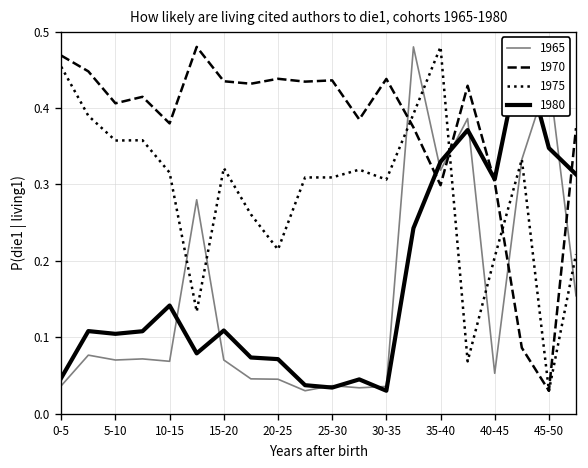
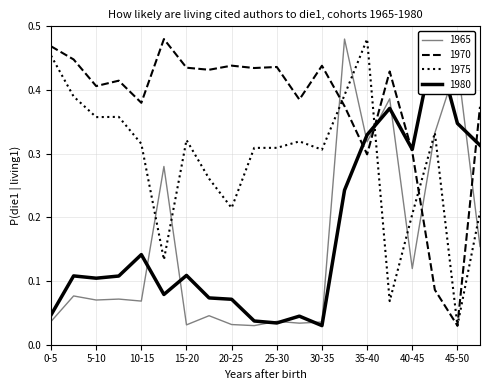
1965, 15-20: 0.07 -> 0.03
1965, 20-25: 0.05 -> 0.03
1965, 40-45: 0.05 -> 0.12
